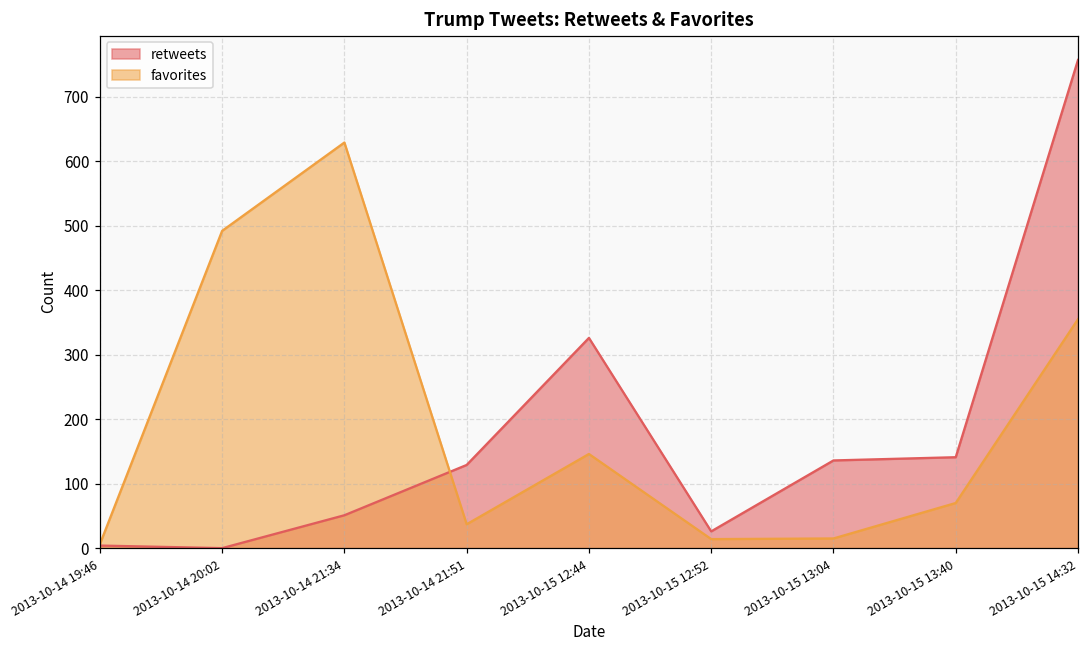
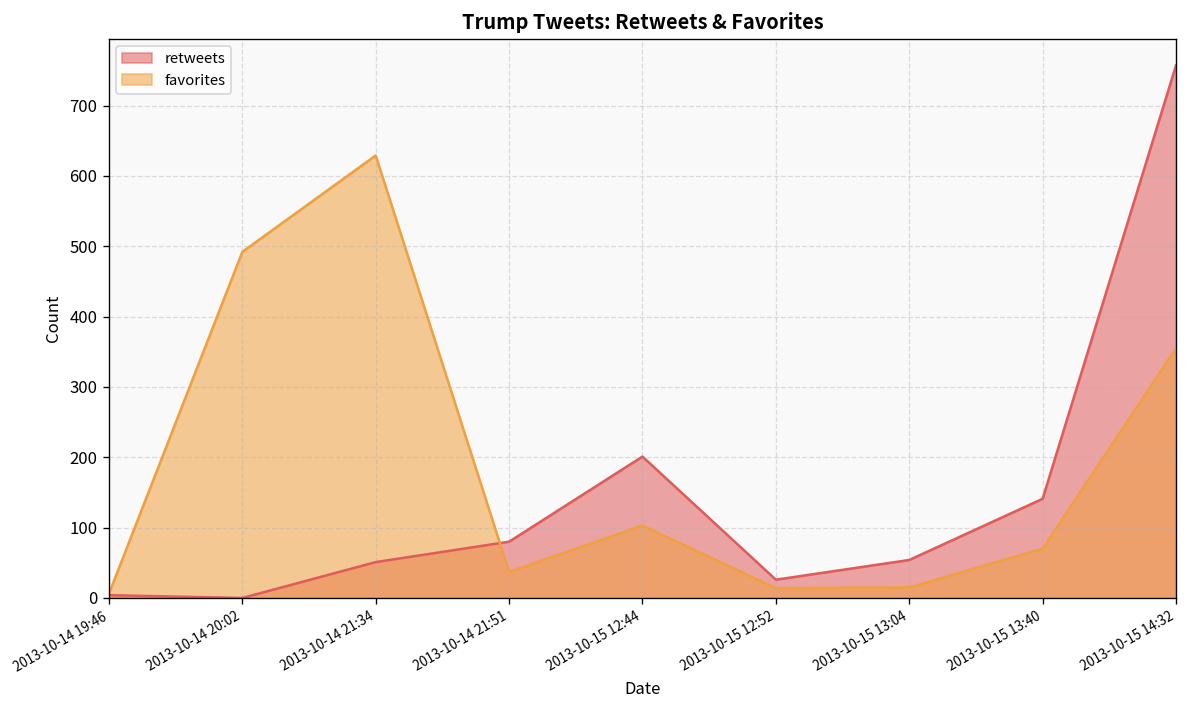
retweets, 2013-10-14 21:51: 130 -> 80
retweets, 2013-10-15 12:44: 330 -> 200
favorites, 2013-10-15 12:44: 150 -> 100
retweets, 2013-10-15 13:04: 140 -> 50
